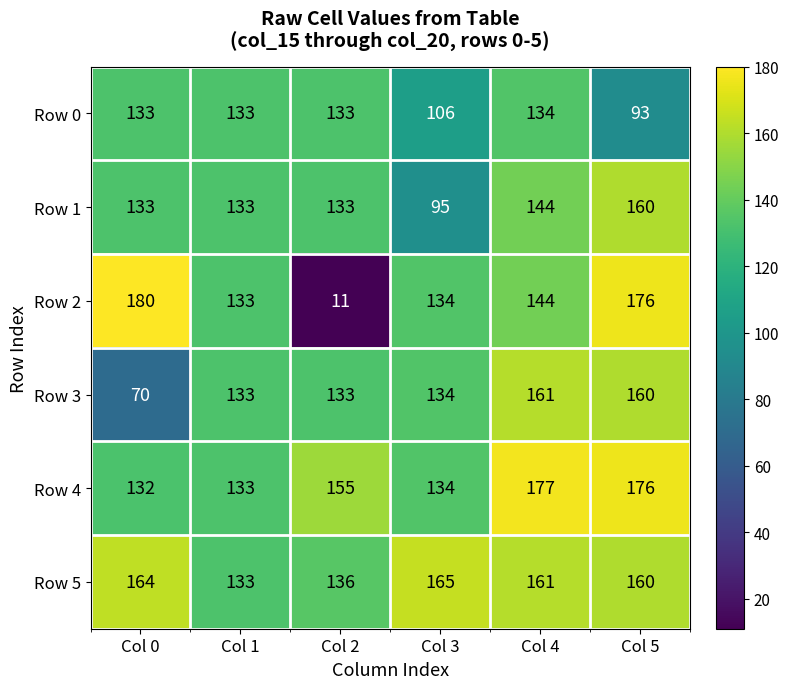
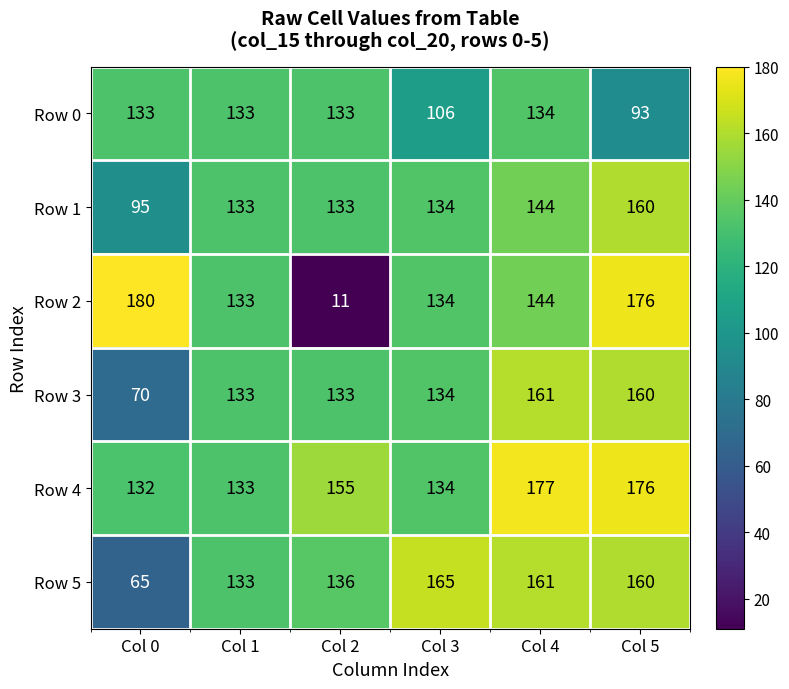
Row 1, Col 0: 133 -> 95
Row 1, Col 3: 95 -> 134
Row 5, Col 0: 164 -> 65
